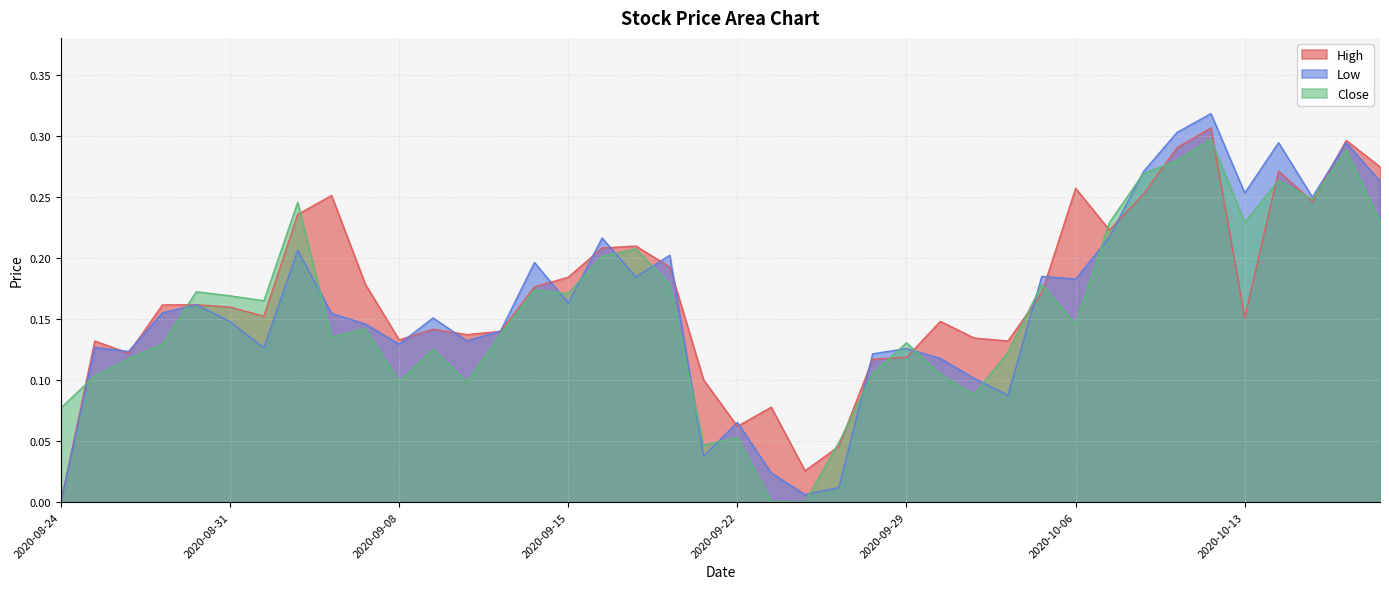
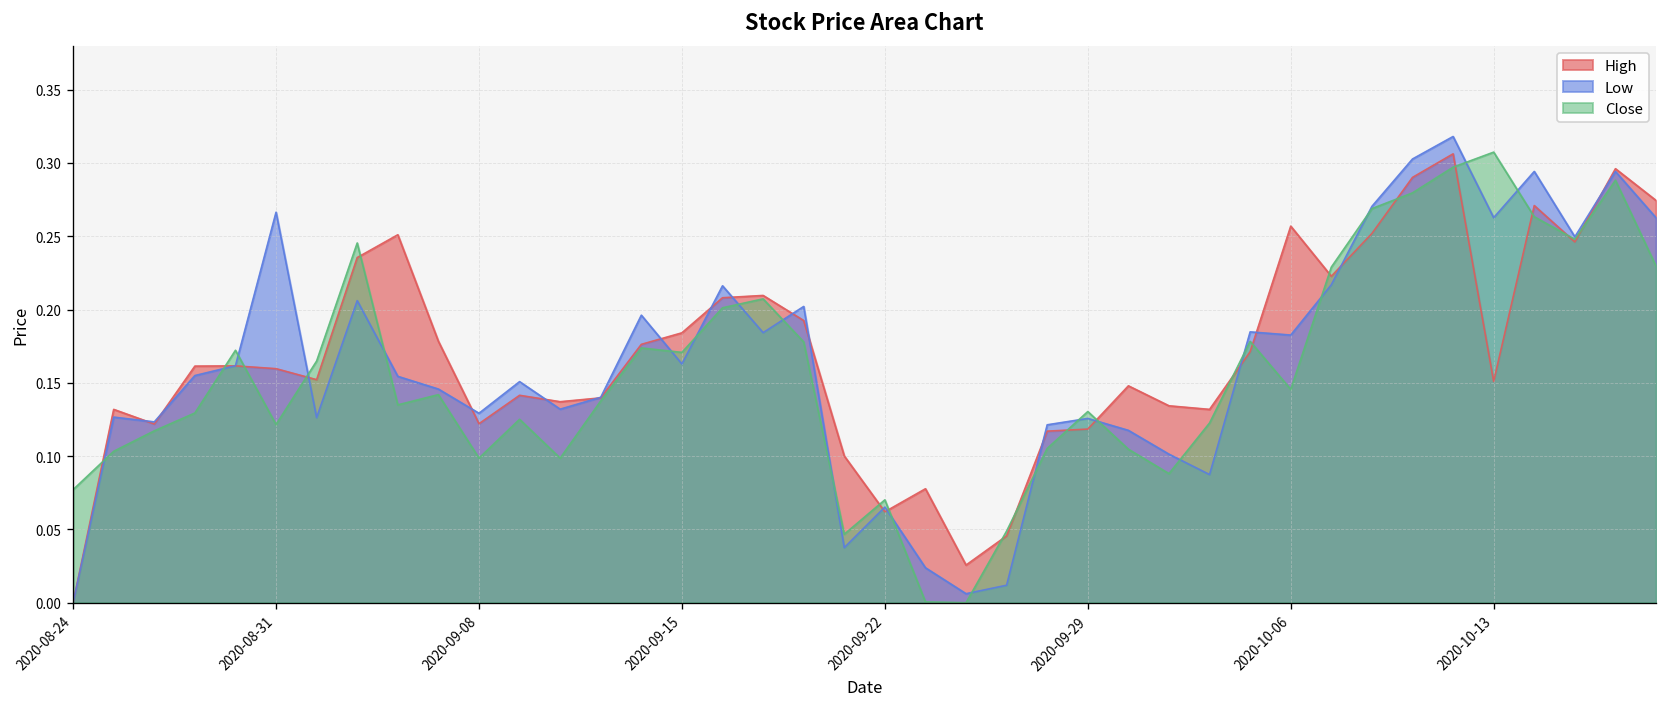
Low, 2020-08-31: 0.148 -> 0.266
Close, 2020-08-31: 0.169 -> 0.122
High, 2020-09-08: 0.133 -> 0.122
Close, 2020-09-22: 0.053 -> 0.070
Low, 2020-10-13: 0.253 -> 0.263
Close, 2020-10-13: 0.229 -> 0.307
